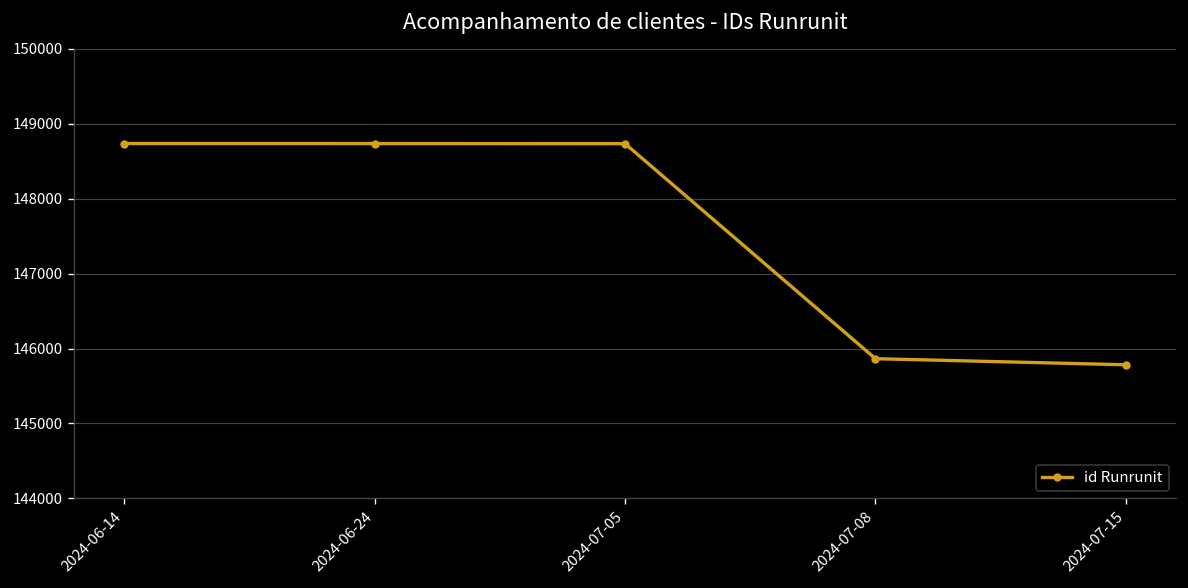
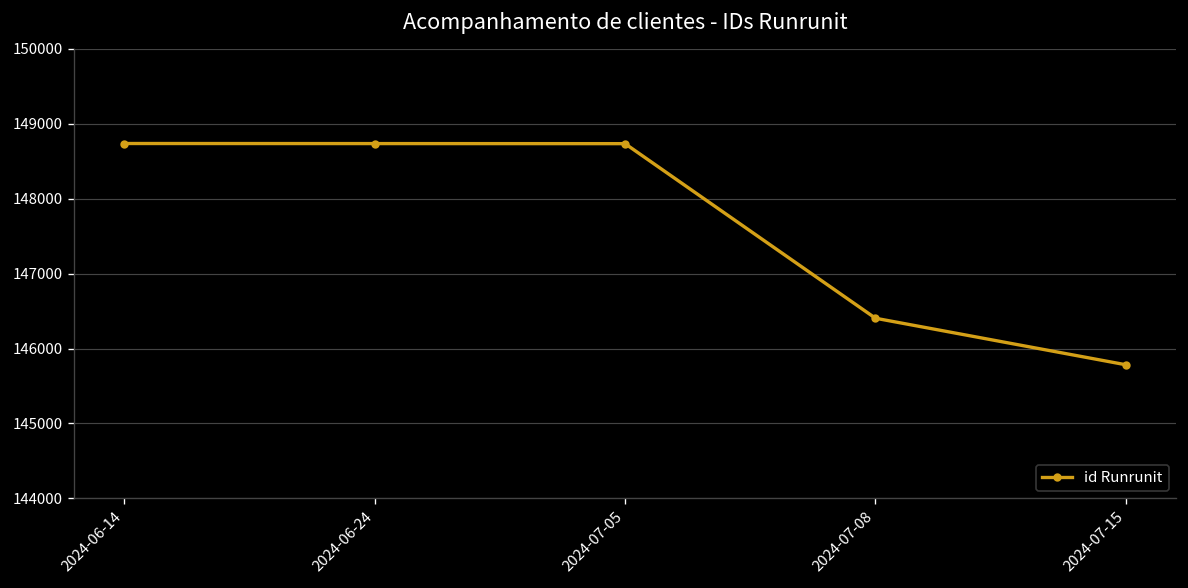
2024-07-08: 145900 -> 146400
